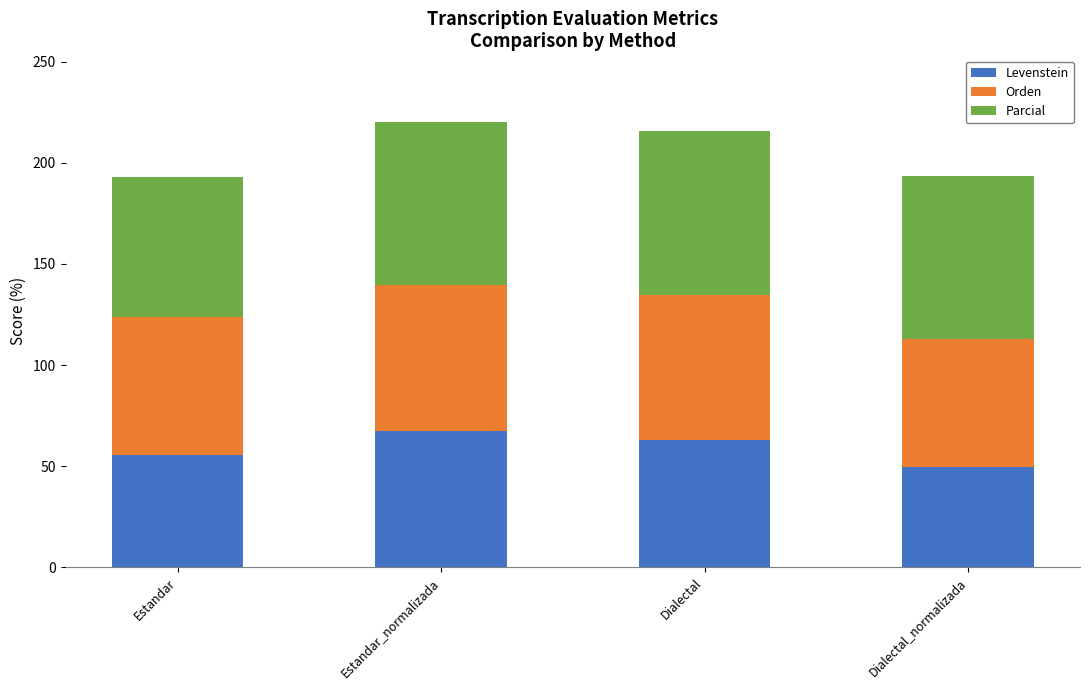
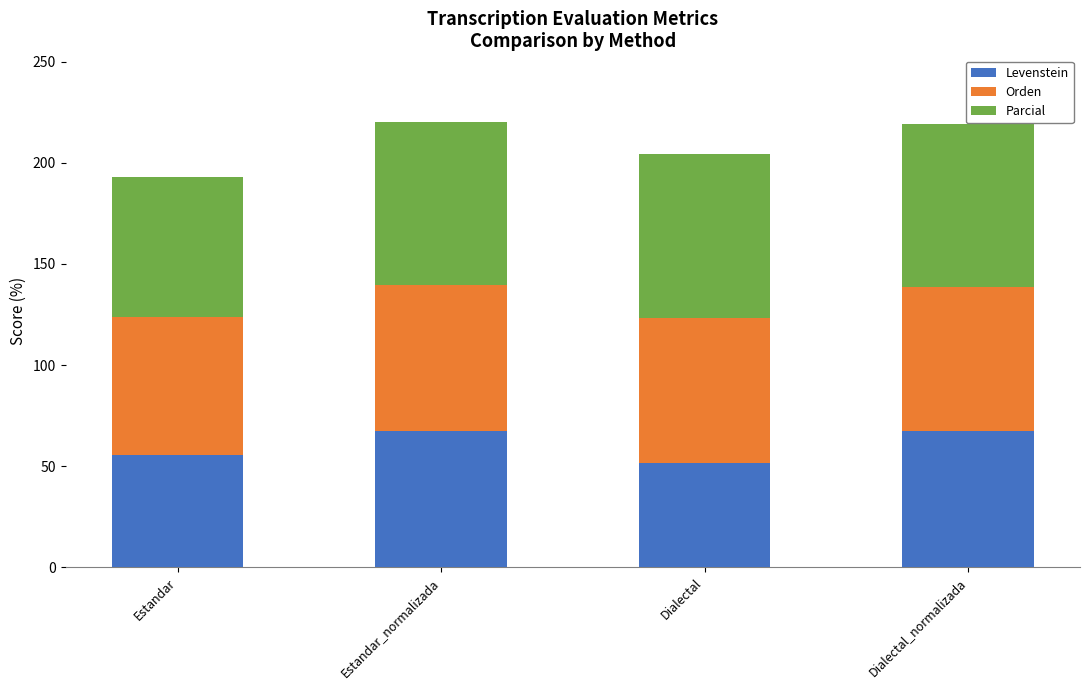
Levenstein, Dialectal: 63 -> 51
Levenstein, Dialectal_normalizada: 50 -> 68
Orden, Dialectal_normalizada: 63 -> 71
